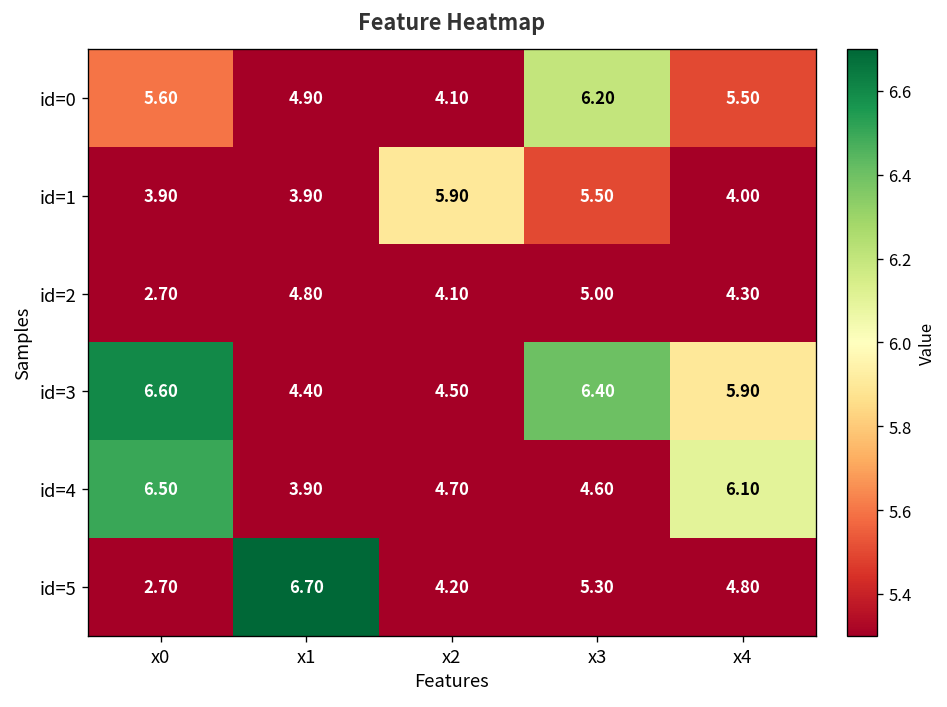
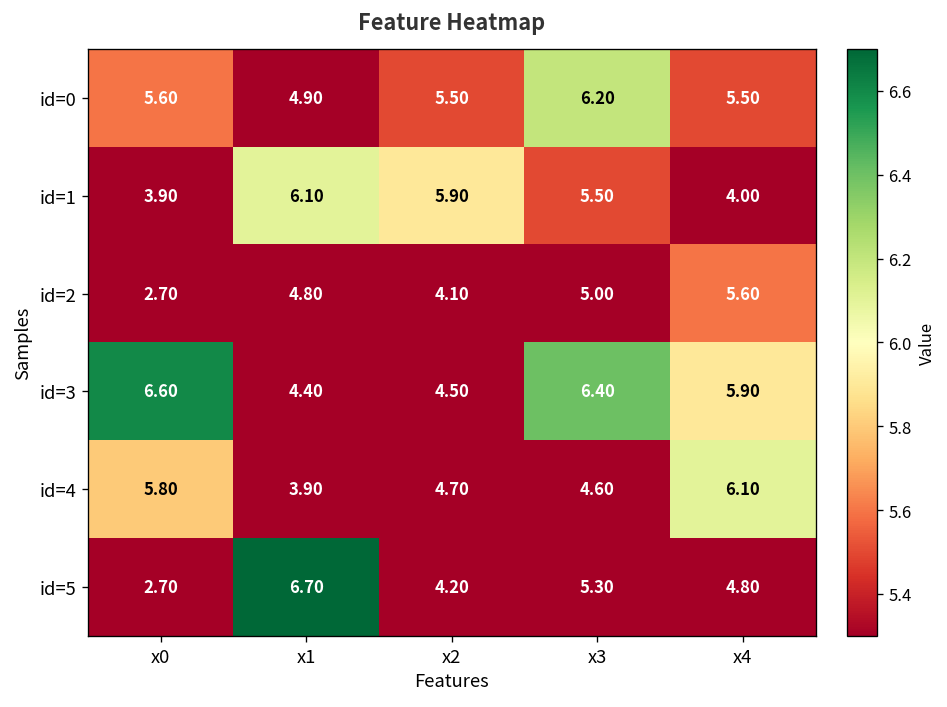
id=0, x2: 4.10 -> 5.50
id=1, x1: 3.90 -> 6.10
id=2, x4: 4.30 -> 5.60
id=4, x0: 6.50 -> 5.80
